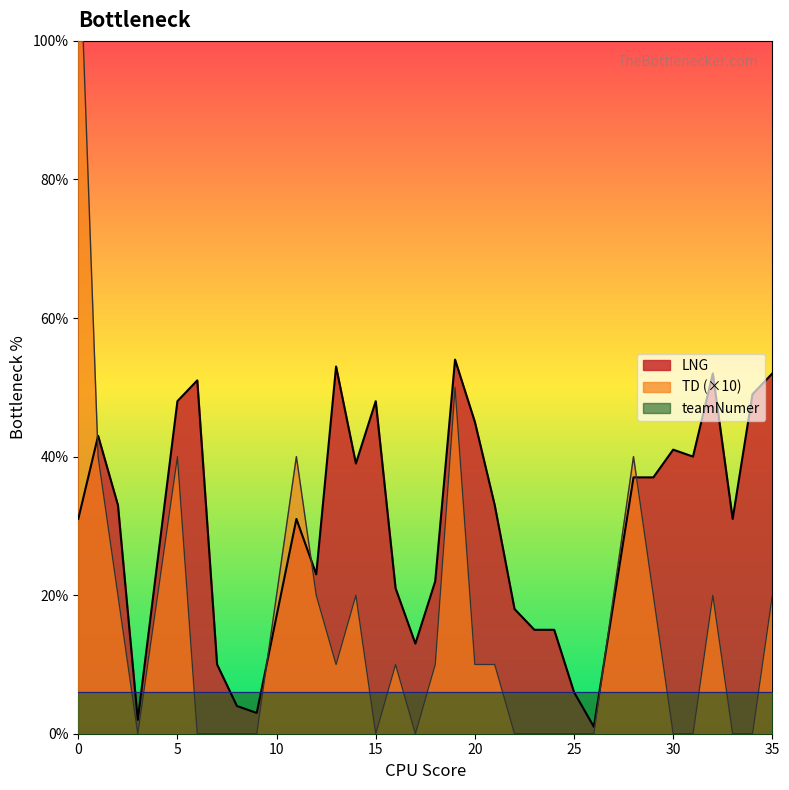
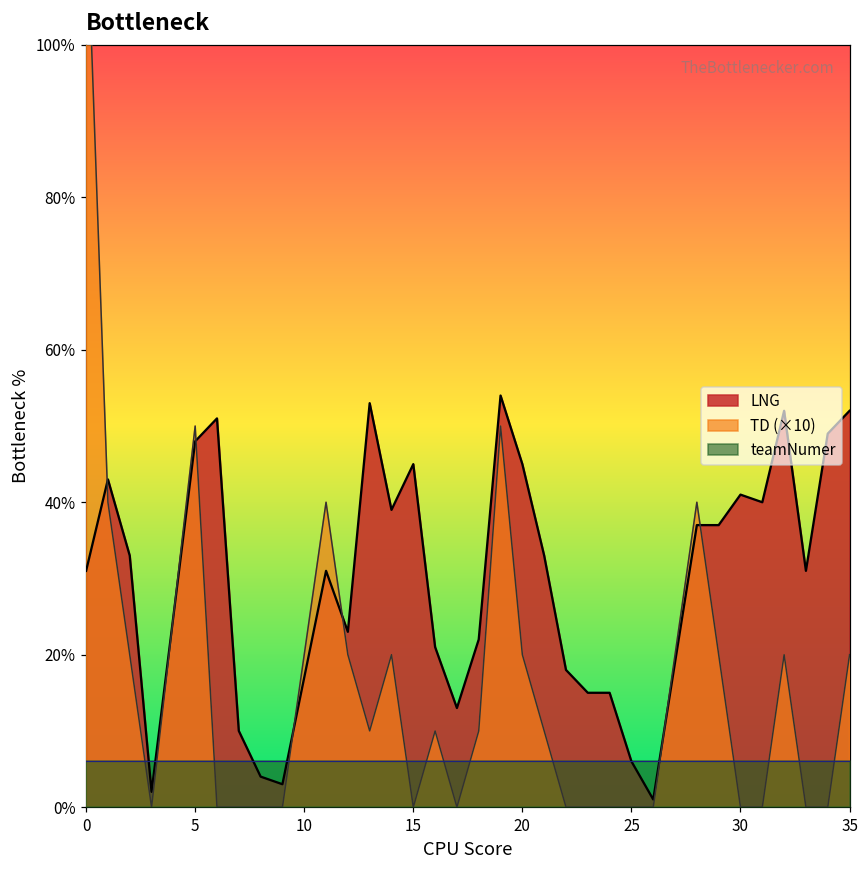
TD (×10), 5: 40% -> 50%
LNG, 15: 48% -> 45%
TD (×10), 20: 10% -> 20%
